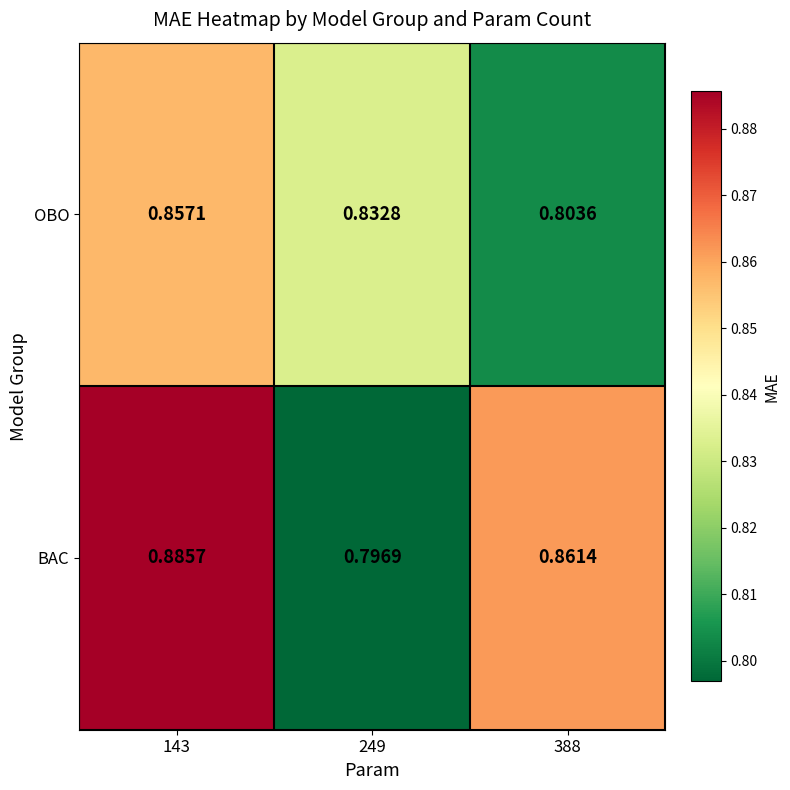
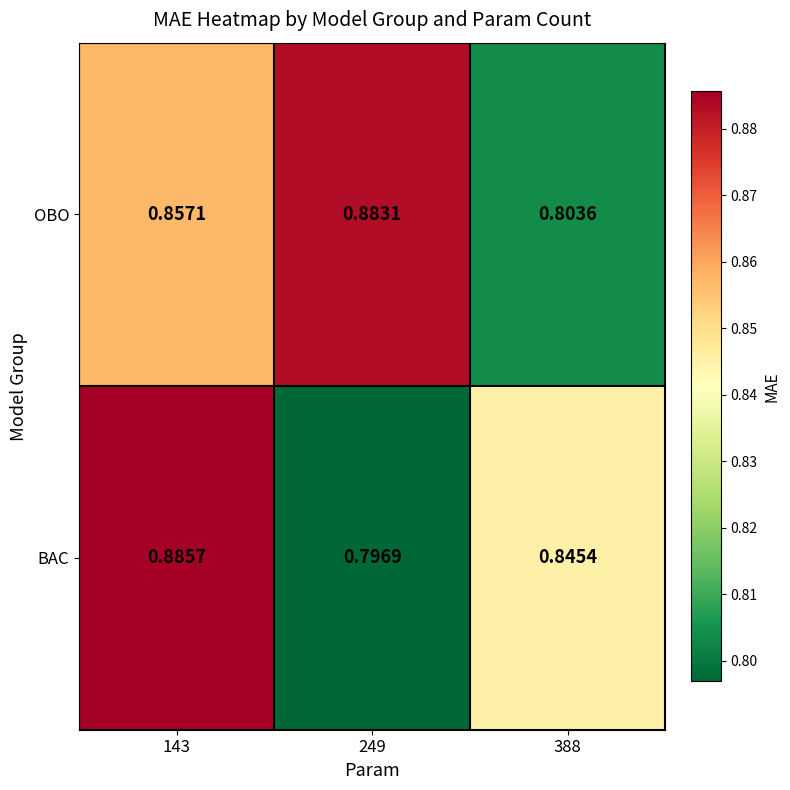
OBO, 249: 0.8328 -> 0.8831
BAC, 388: 0.8614 -> 0.8454
